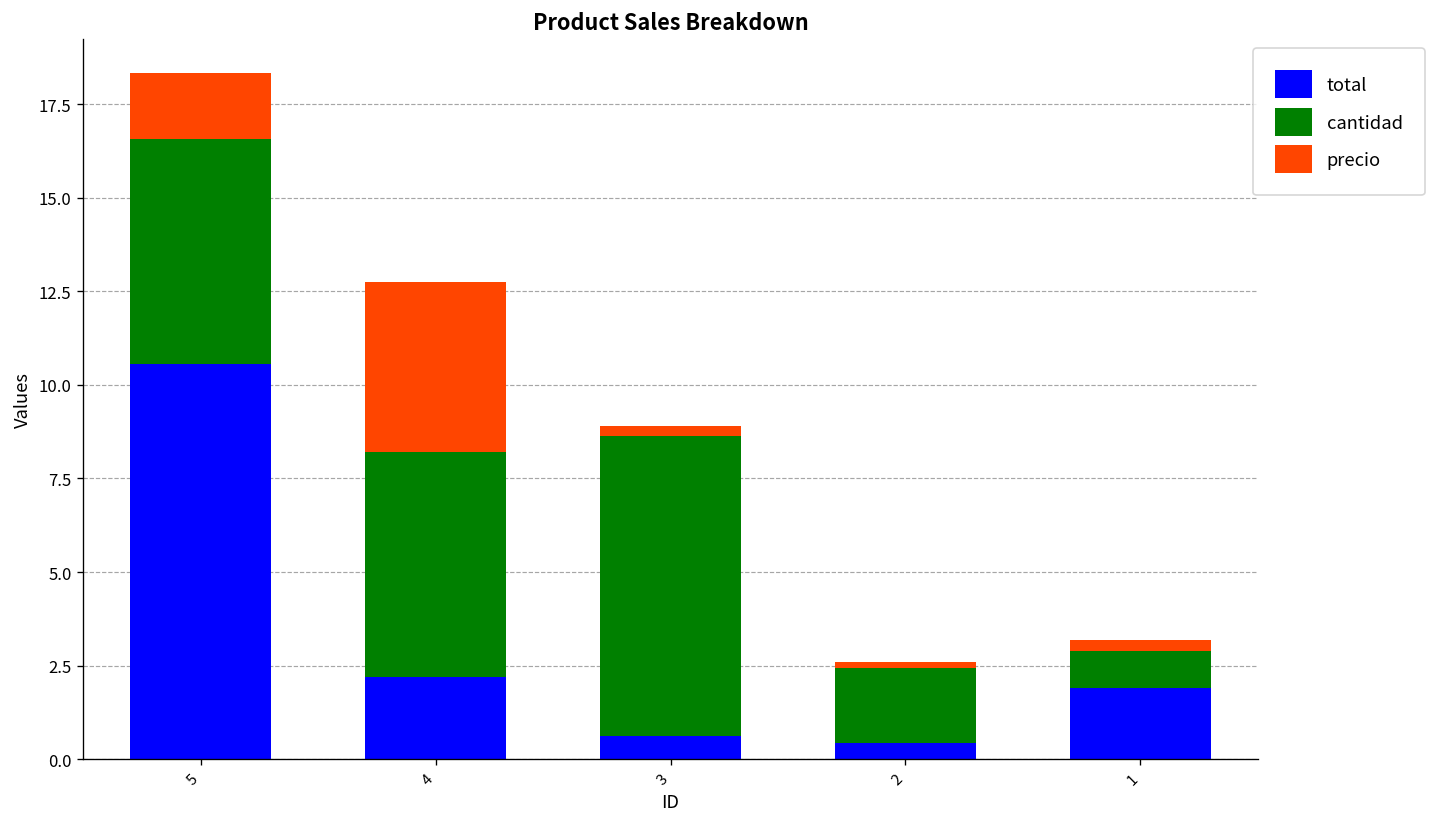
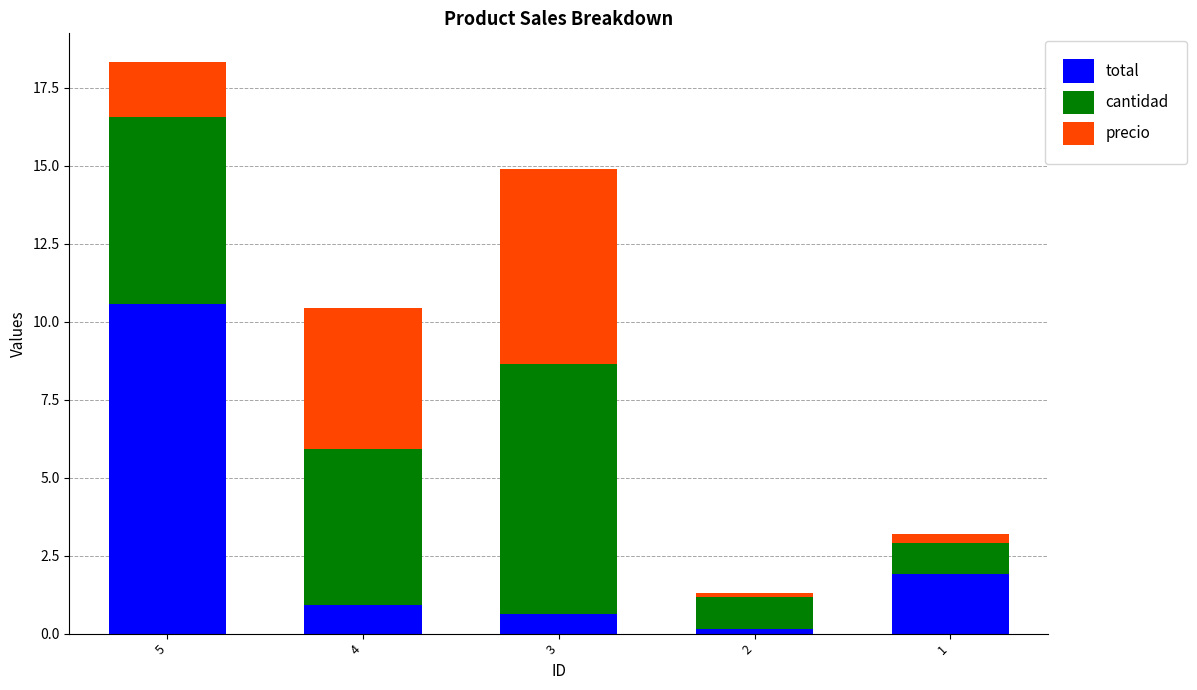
total, 4: 2.2 -> 0.9
cantidad, 4: 6 -> 5
precio, 3: 0.3 -> 6.3
total, 2: 0.4 -> 0.2
cantidad, 2: 2 -> 1
